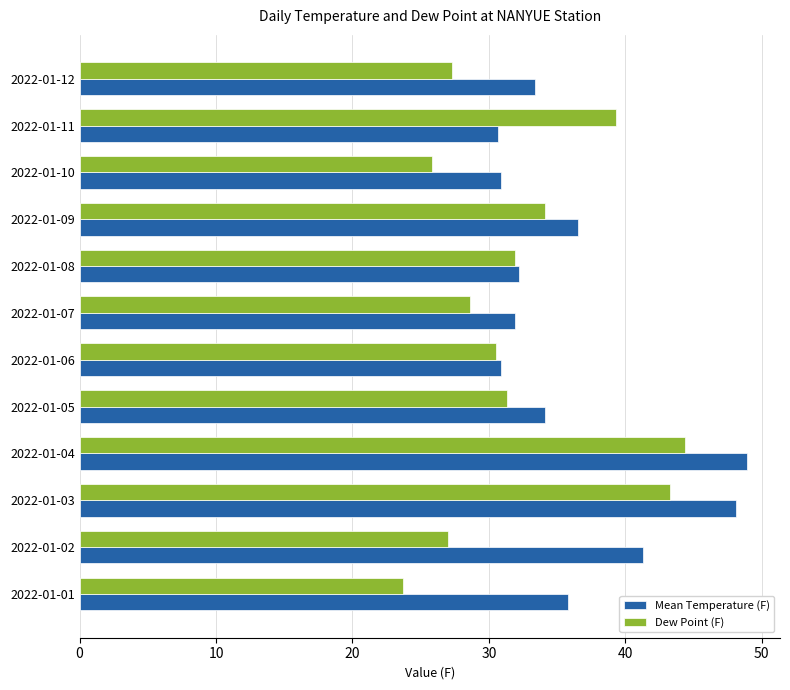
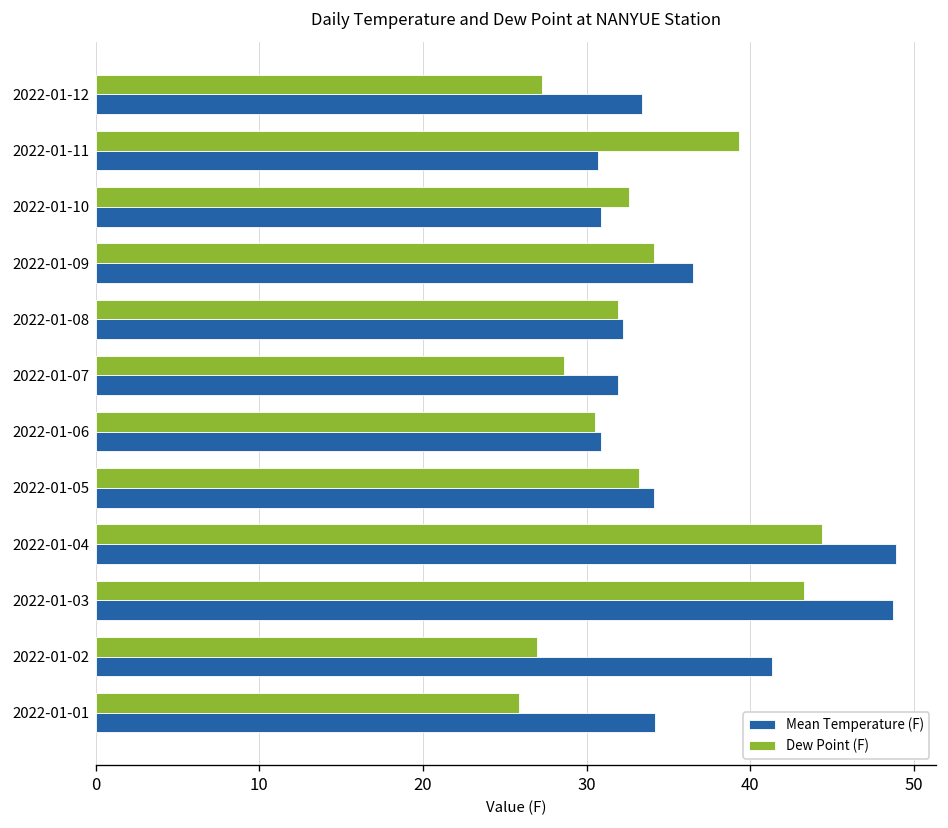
Dew Point (F), 2022-01-10: 25.8 -> 32.6
Dew Point (F), 2022-01-05: 31.3 -> 33.2
Mean Temperature (F), 2022-01-03: 48.1 -> 48.7
Dew Point (F), 2022-01-01: 23.7 -> 25.9
Mean Temperature (F), 2022-01-01: 35.8 -> 34.2
